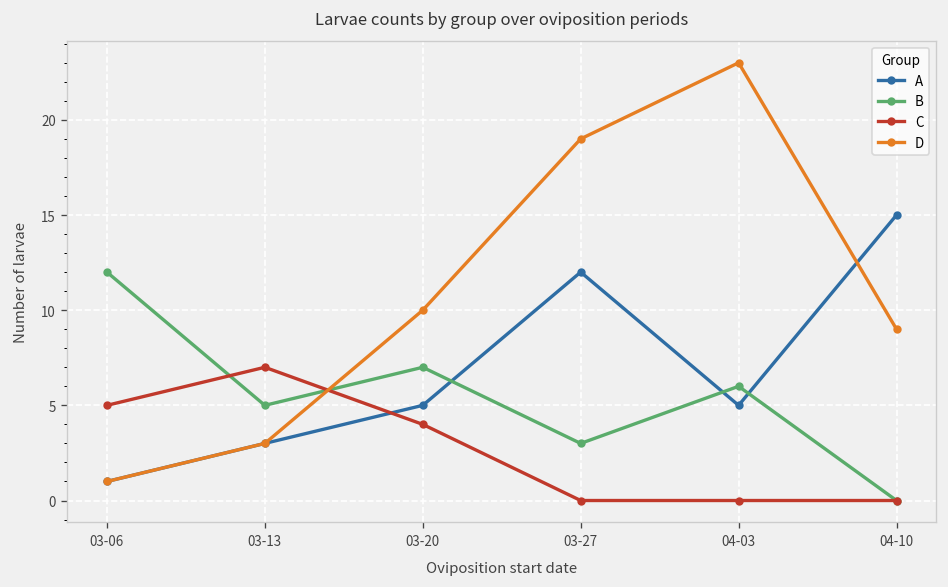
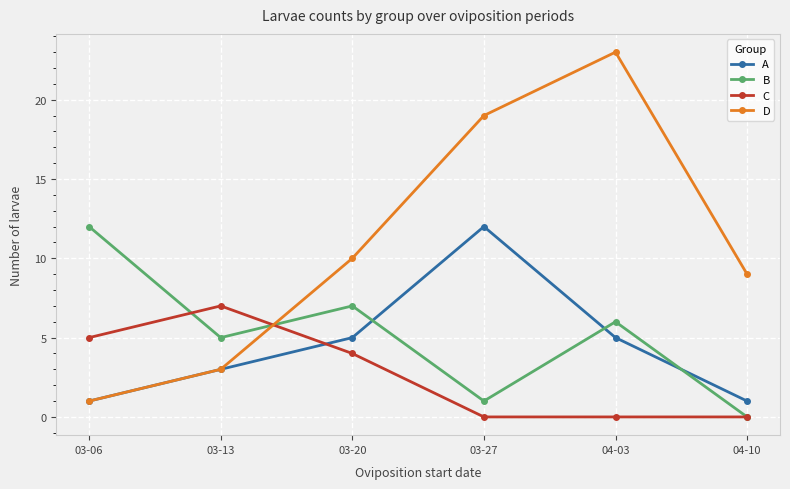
B, 03-27: 3 -> 1
A, 04-10: 15 -> 1
